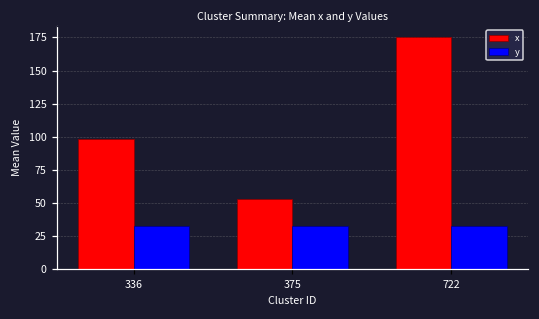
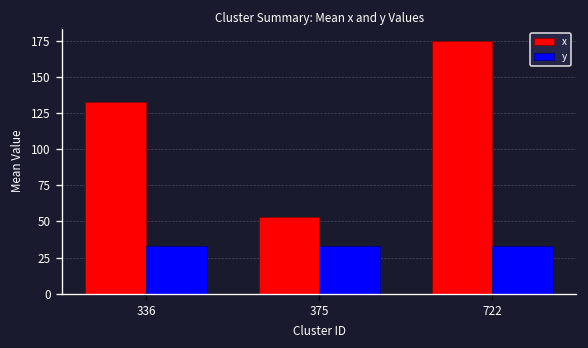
x, 336: 98 -> 133
